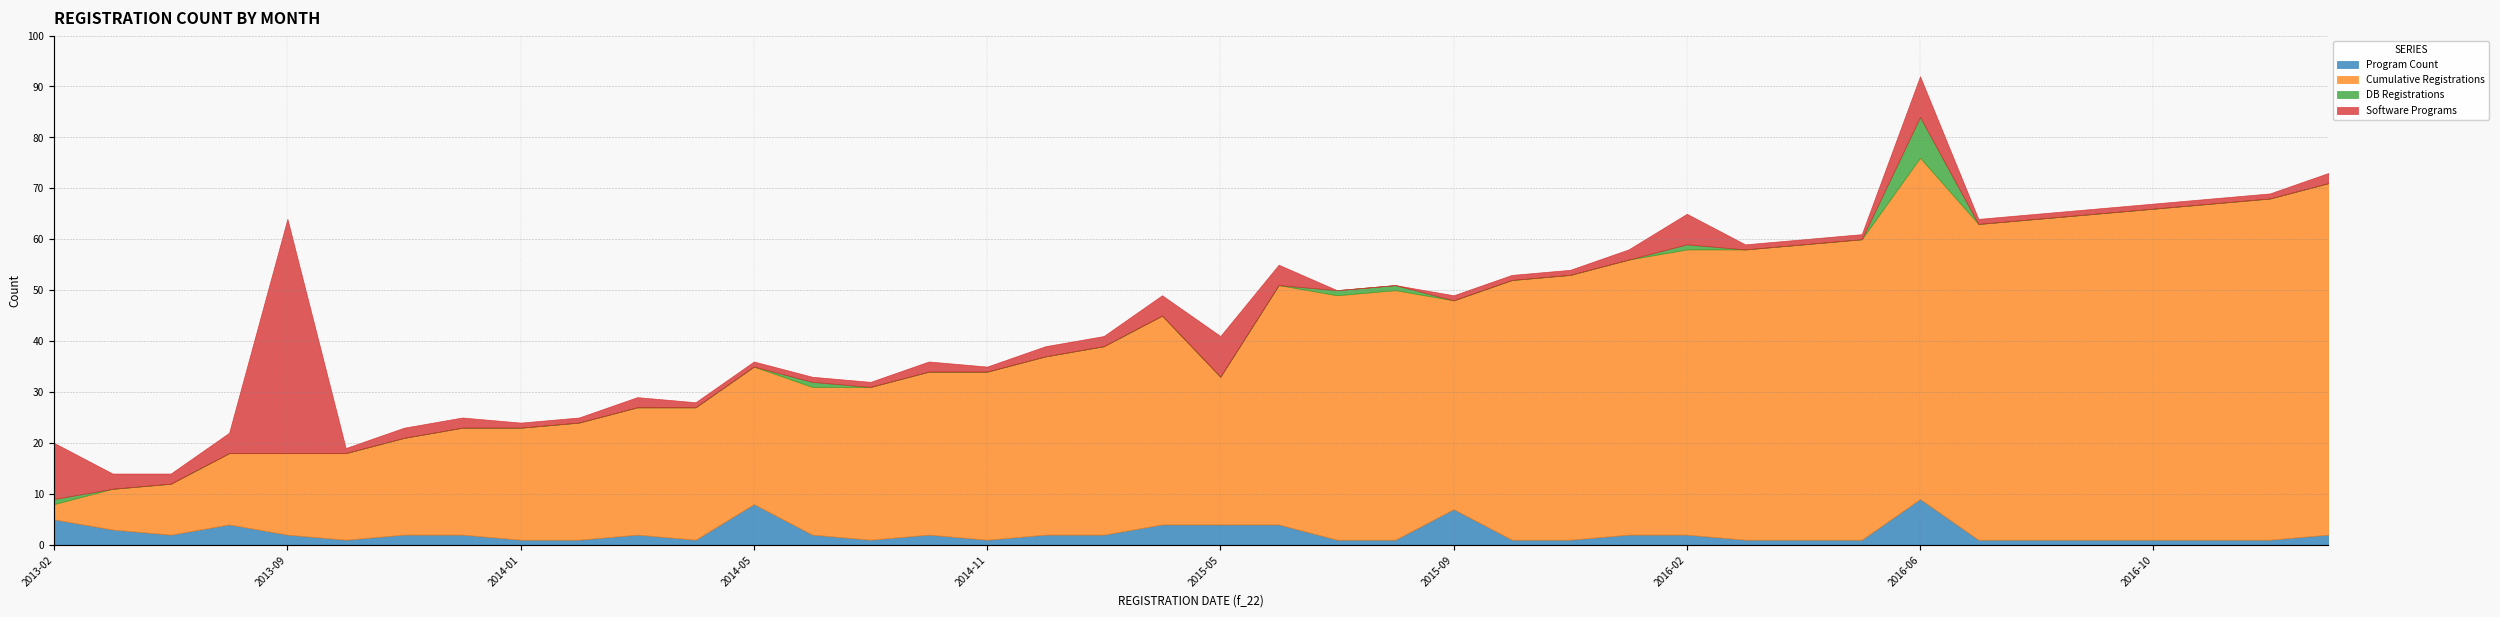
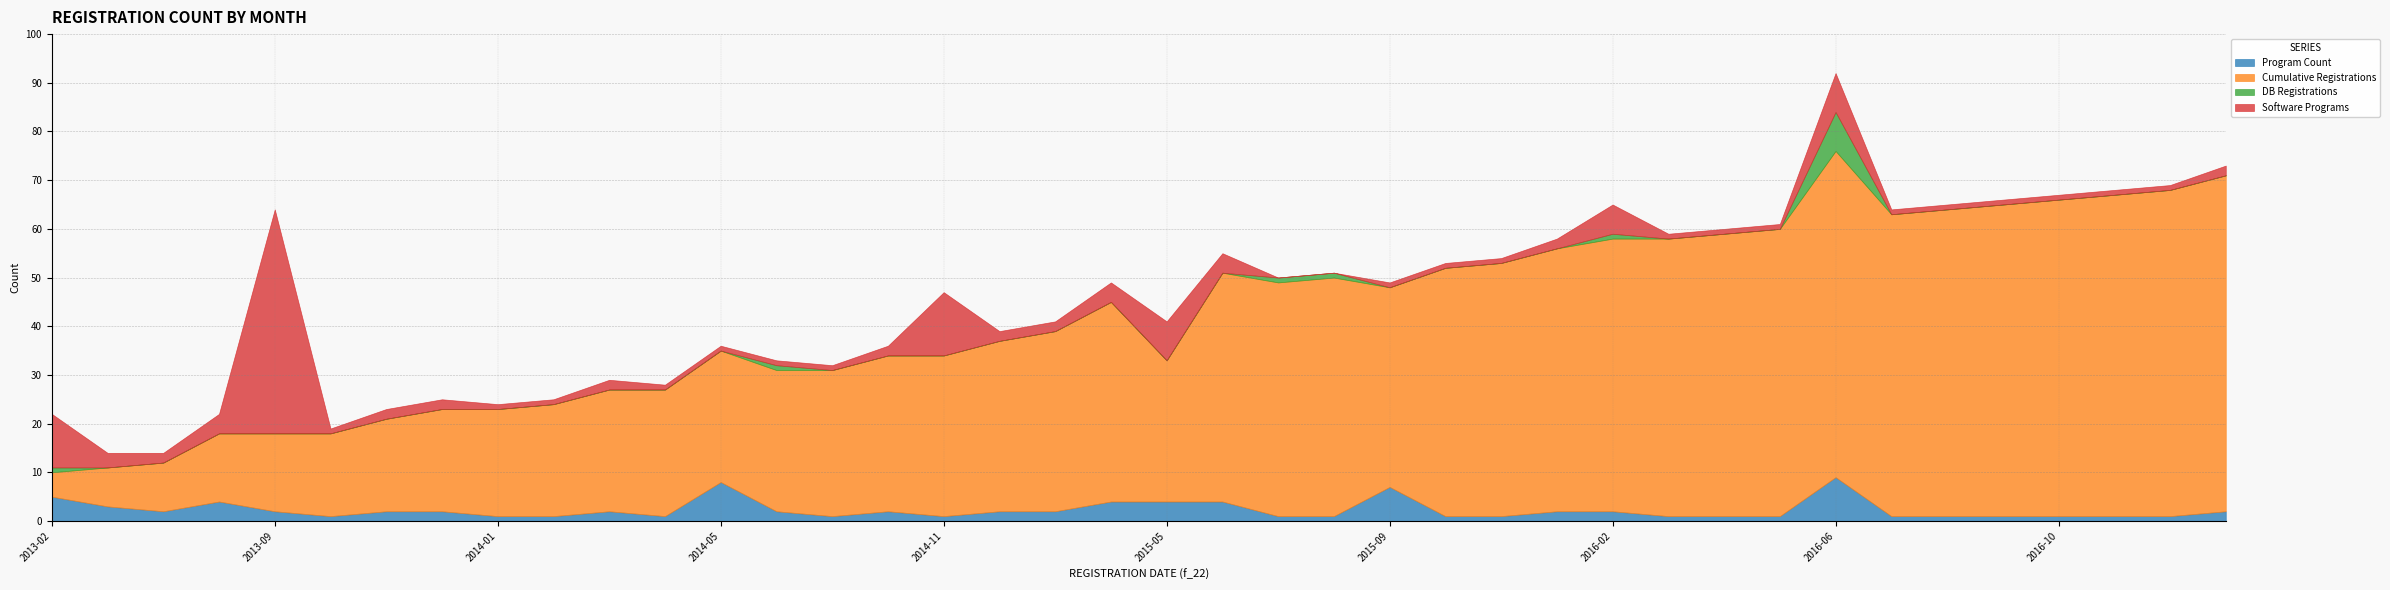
Cumulative Registrations, 2013-02: 3 -> 5
Software Programs, 2014-11: 1 -> 13
